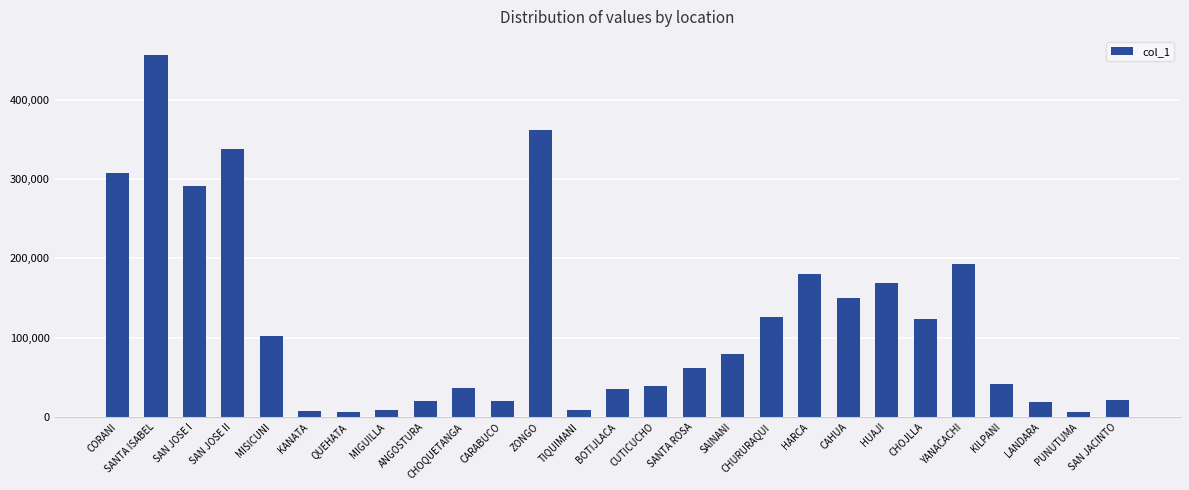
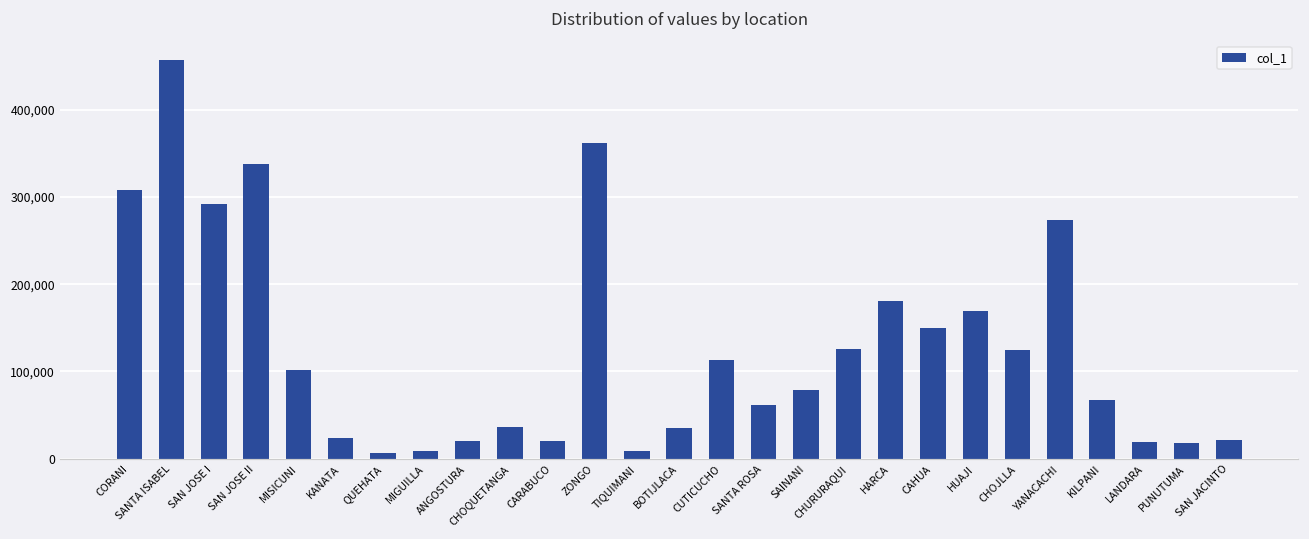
KANATA: 10,000 -> 20,000
CUTICUCHO: 40,000 -> 110,000
YANACACHI: 190,000 -> 270,000
KILPANI: 40,000 -> 70,000
PUNUTUMA: 10,000 -> 20,000
